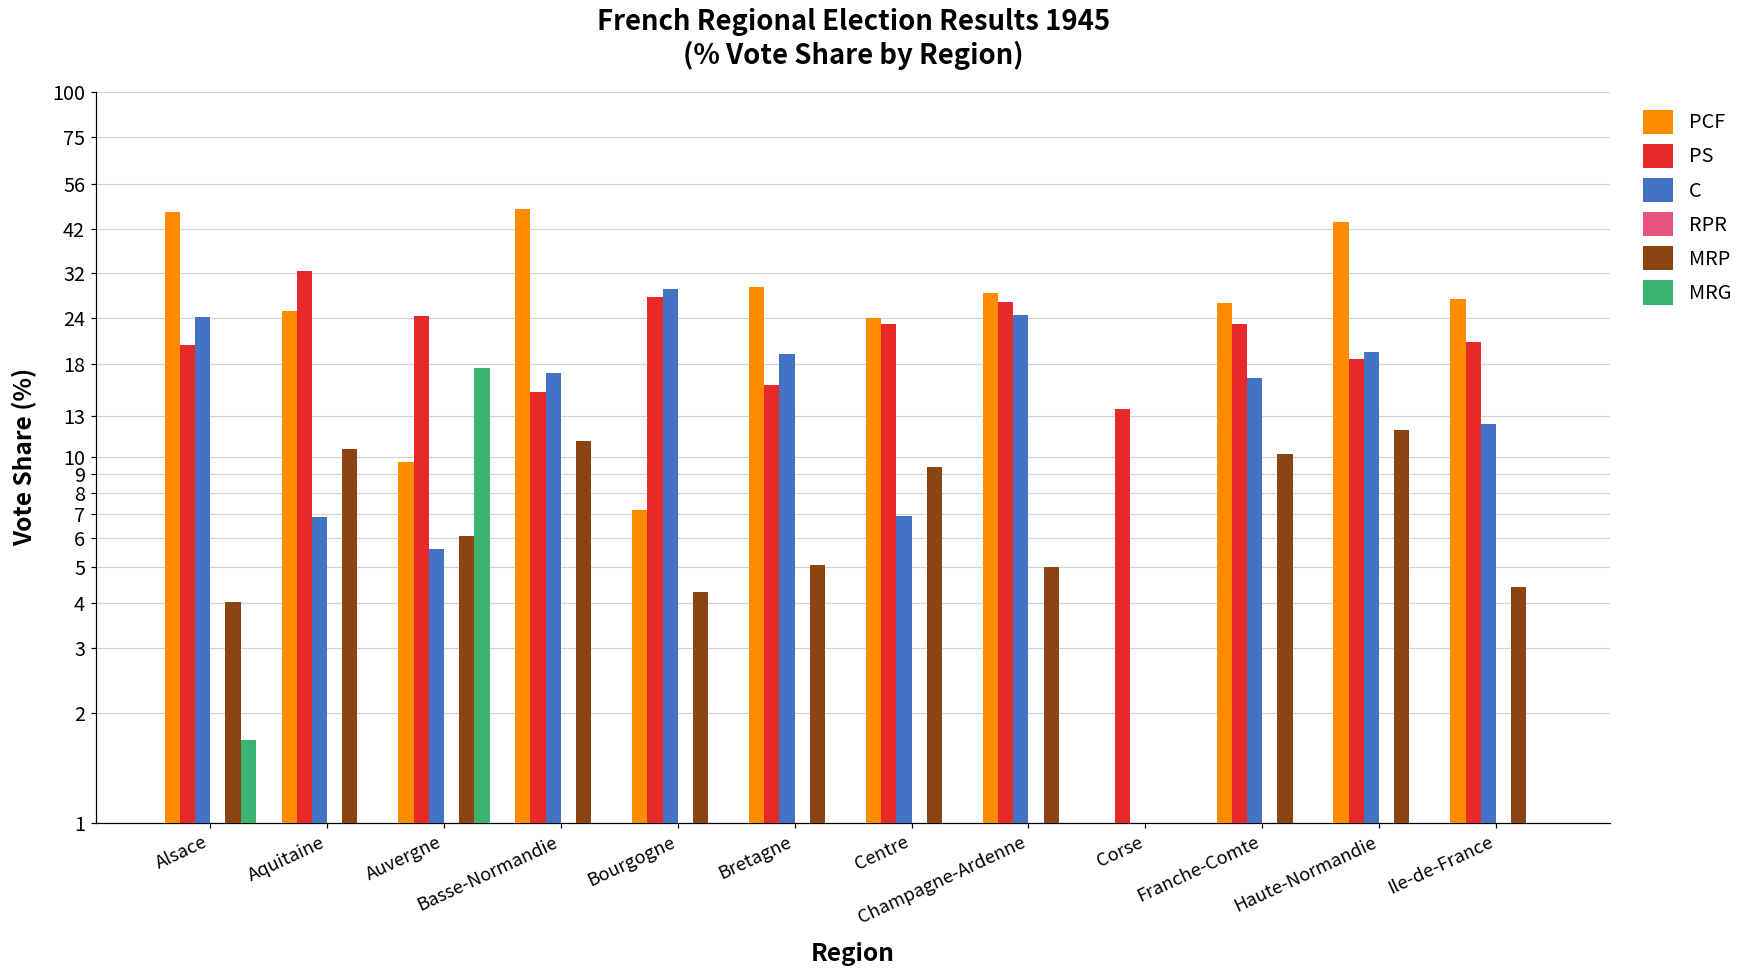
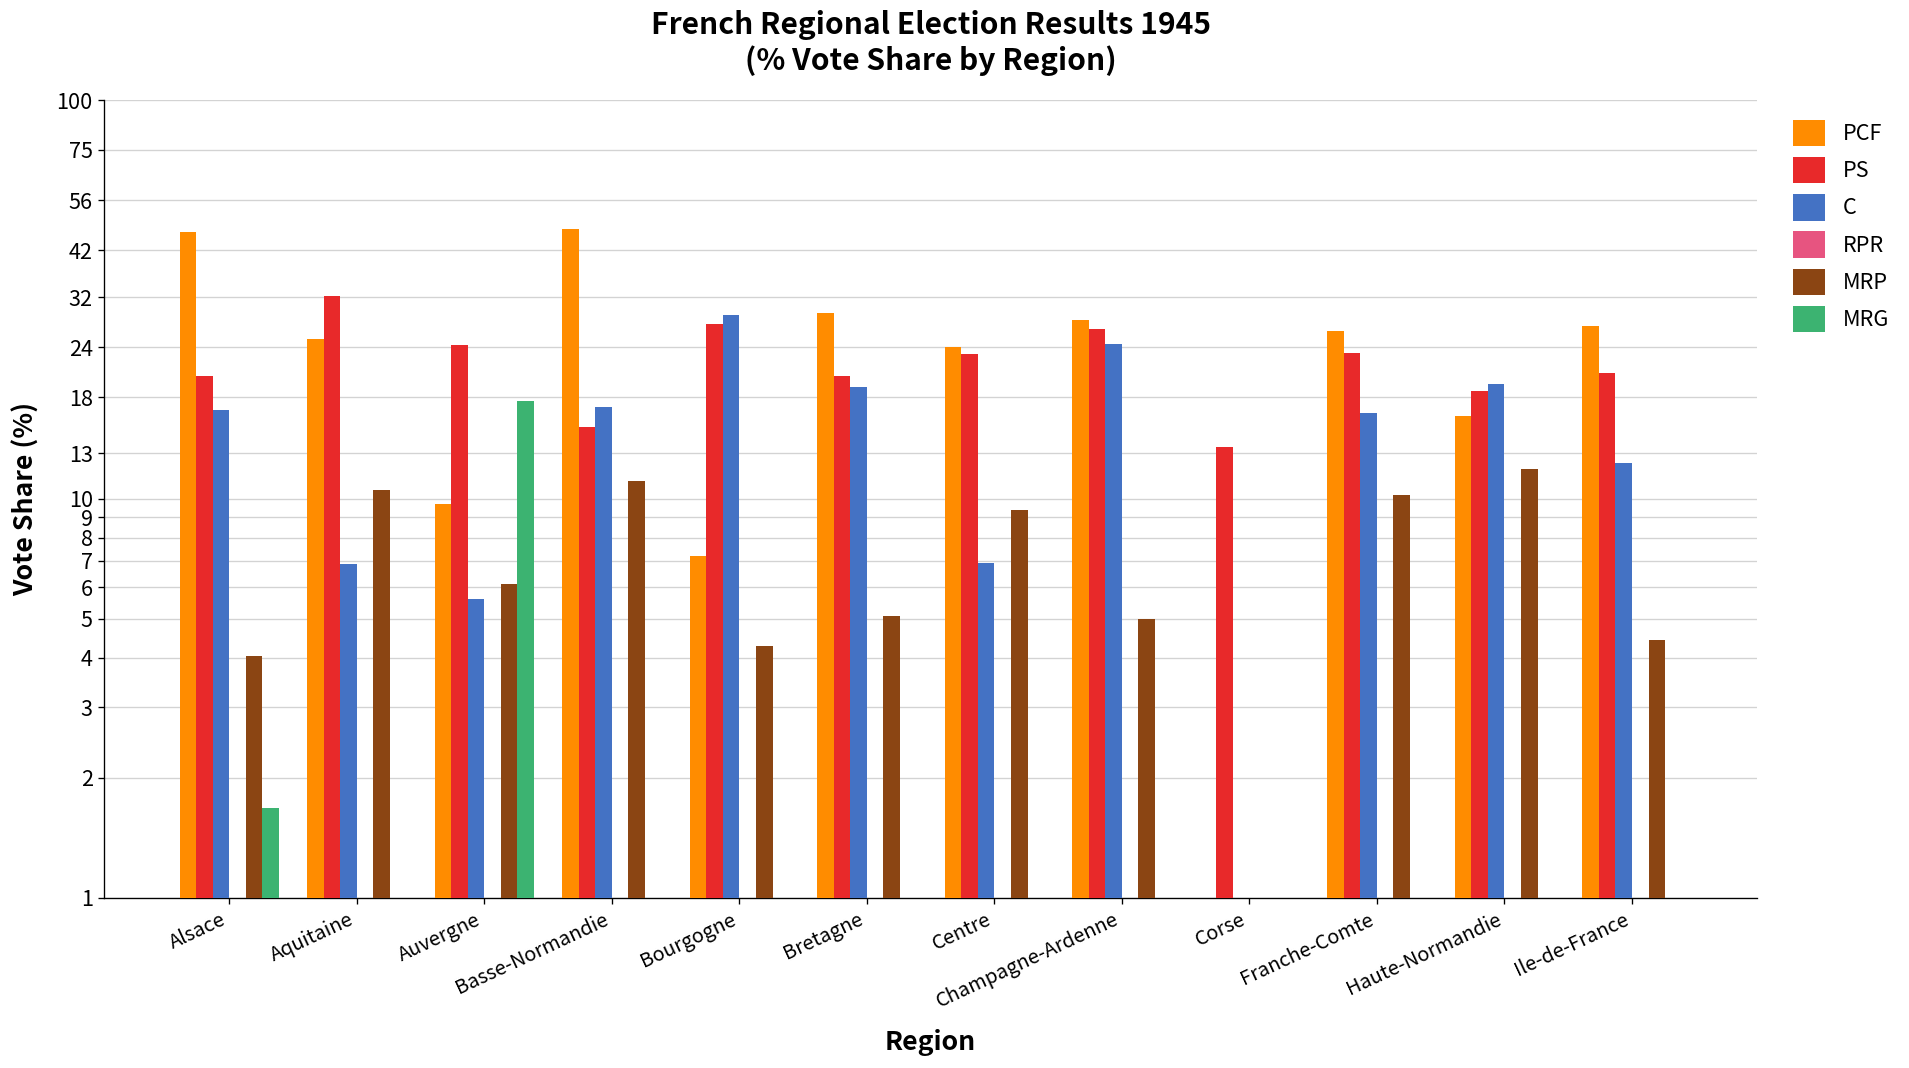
C, Alsace: 24 -> 17
PS, Bretagne: 16 -> 20
PCF, Haute-Normandie: 44 -> 16
